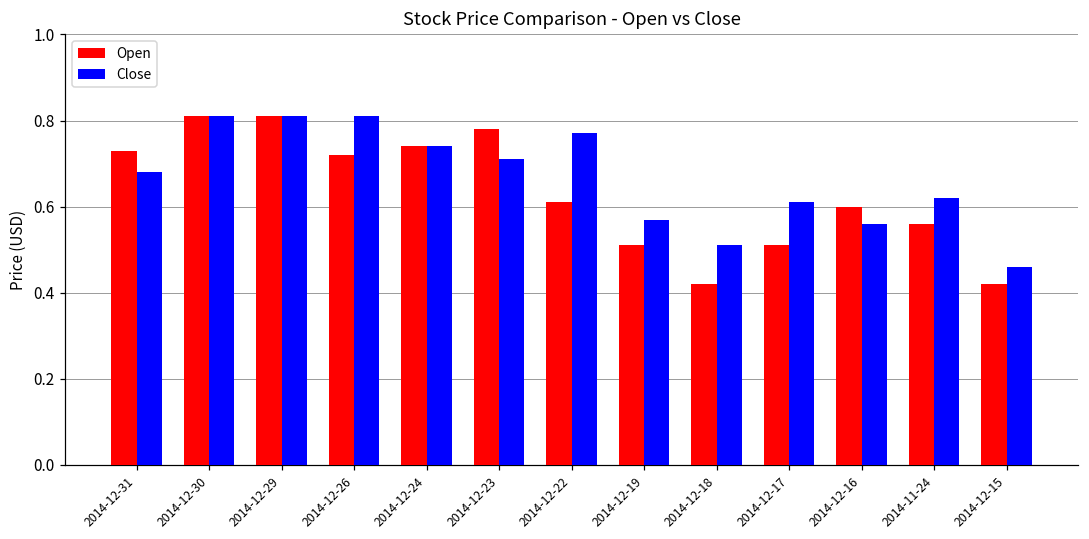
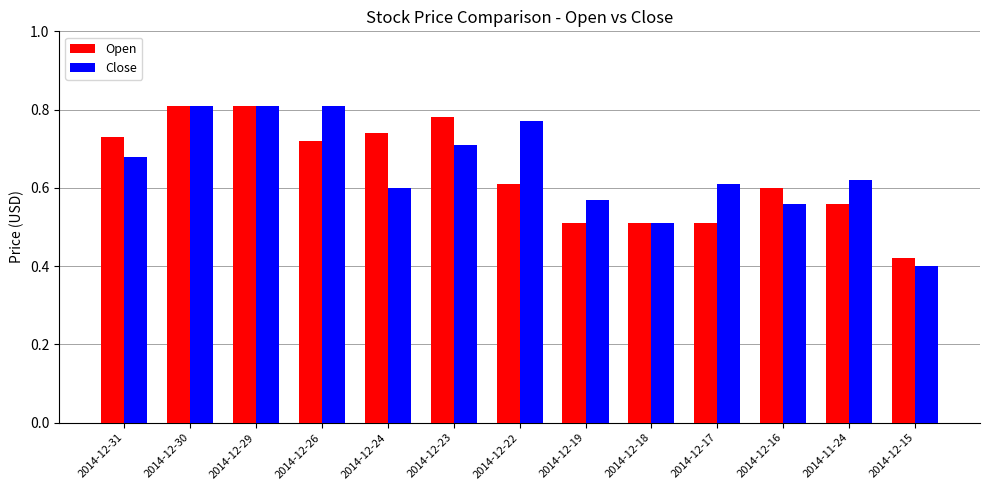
Close, 2014-12-24: 0.74 -> 0.60
Open, 2014-12-18: 0.42 -> 0.51
Close, 2014-12-15: 0.46 -> 0.40
